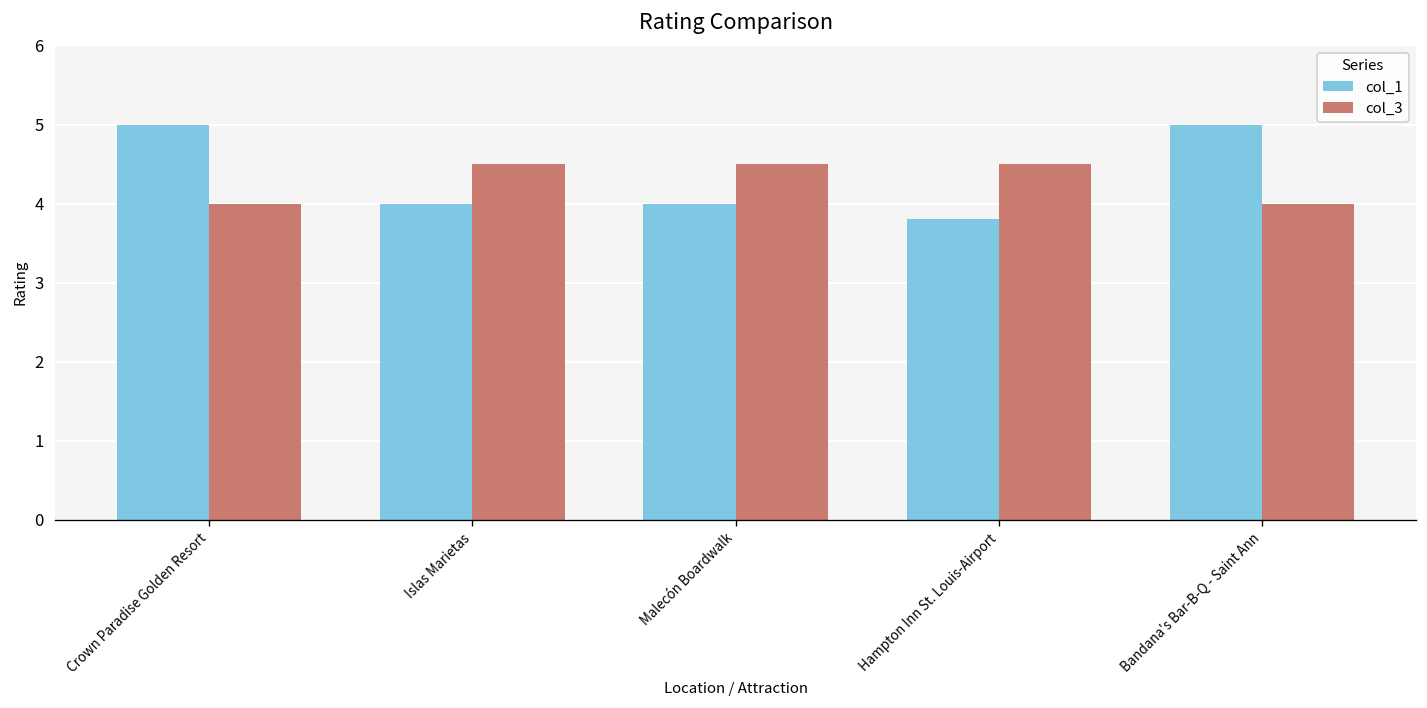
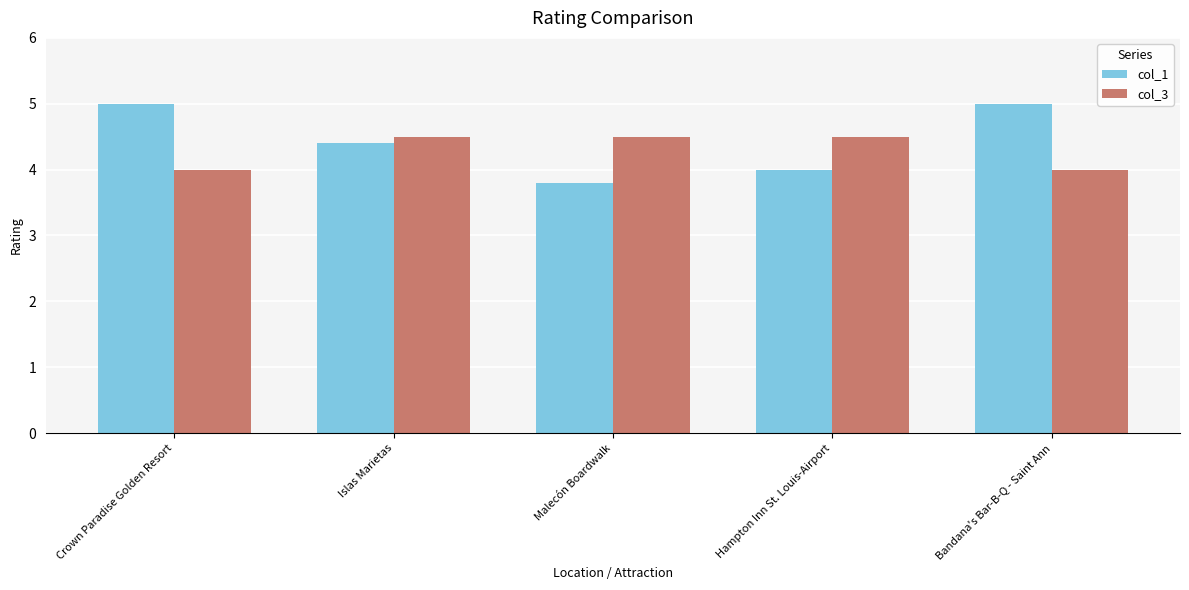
col_1, Islas Marietas: 4.0 -> 4.4
col_1, Malecón Boardwalk: 4.0 -> 3.8
col_1, Hampton Inn St. Louis-Airport: 3.8 -> 4.0
